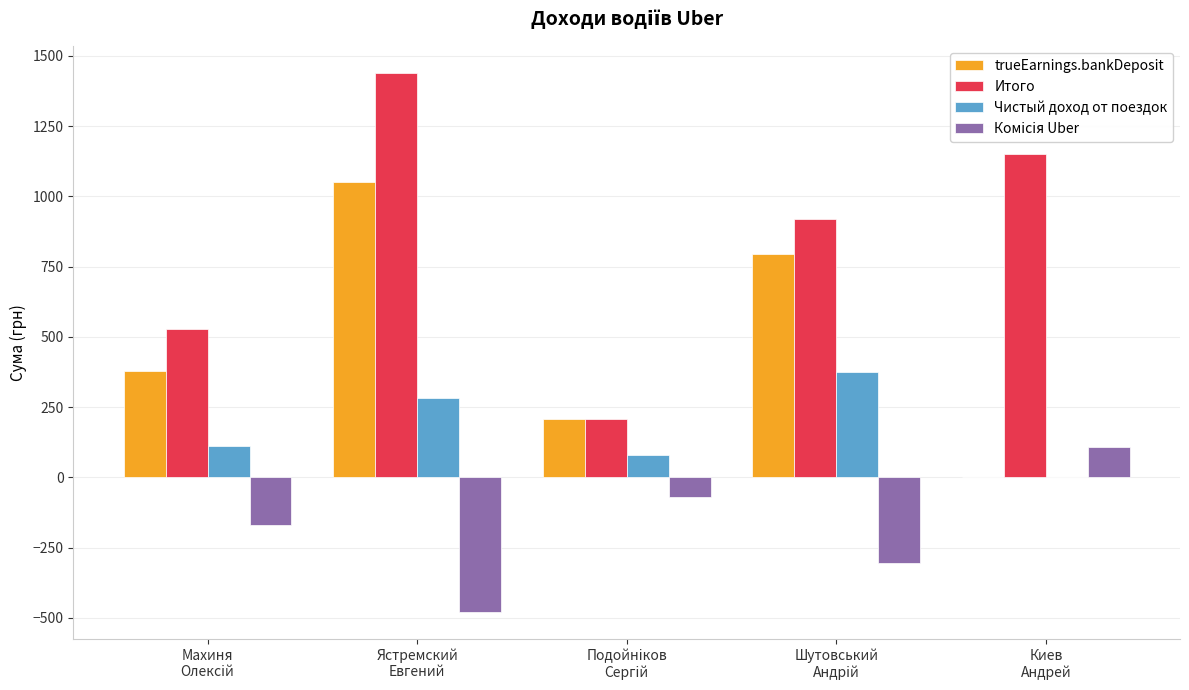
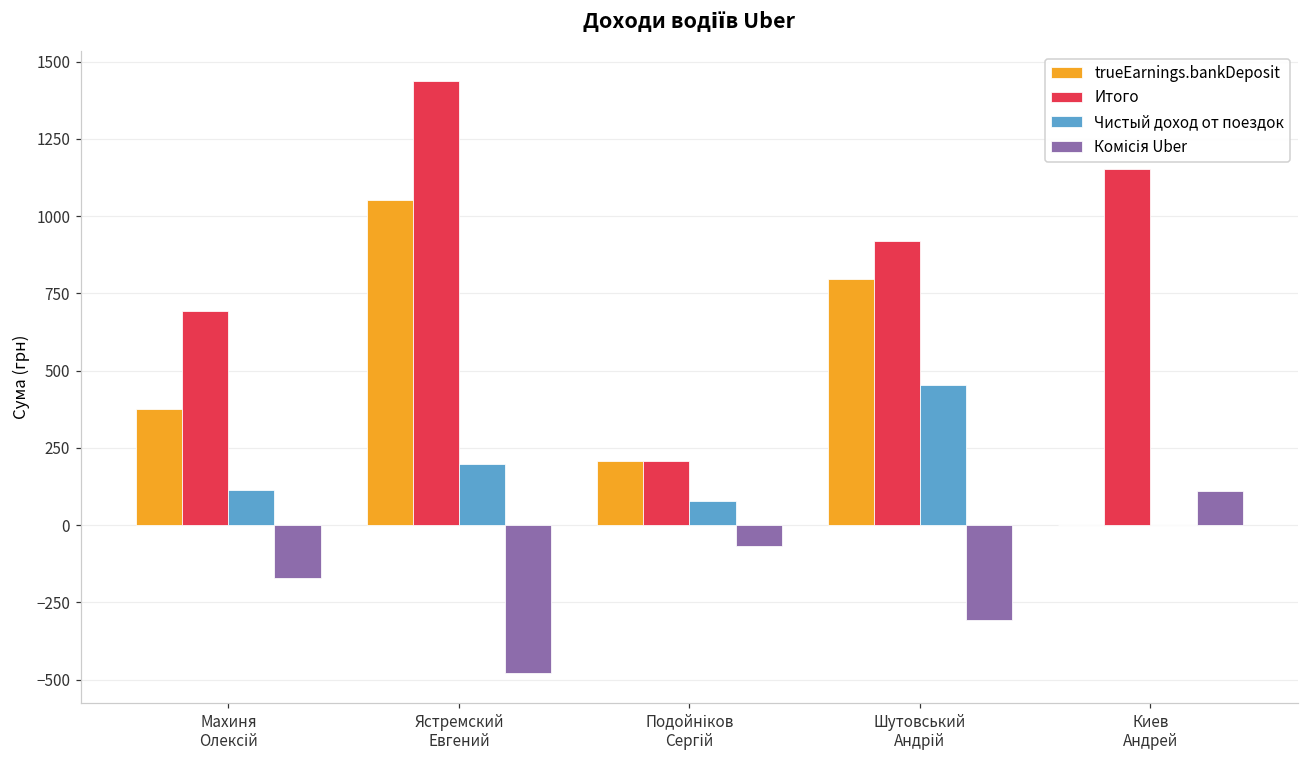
Итого, Махиня Олексій: 530 -> 690
Чистый доход от поездок, Ястремский Евгений: 280 -> 200
Чистый доход от поездок, Шутовський Андрій: 380 -> 450
